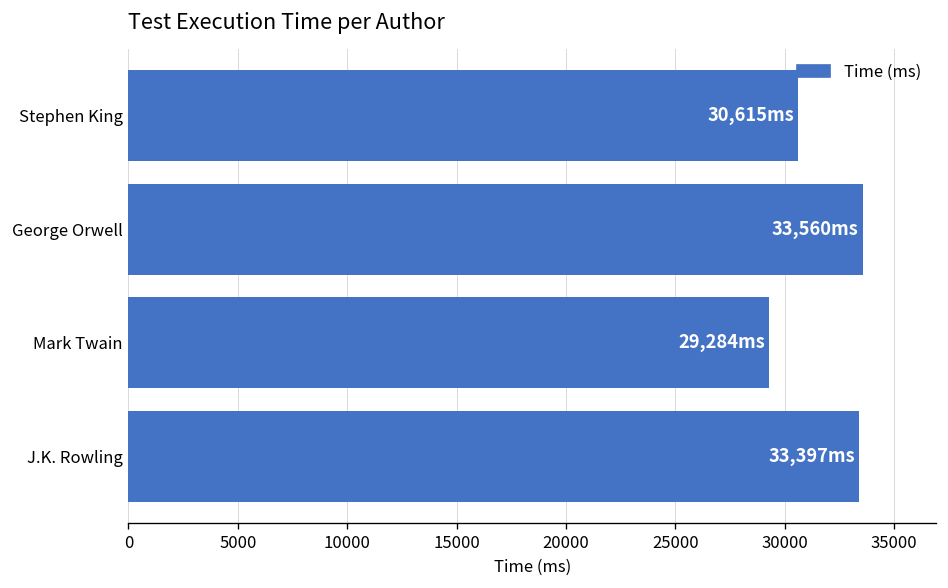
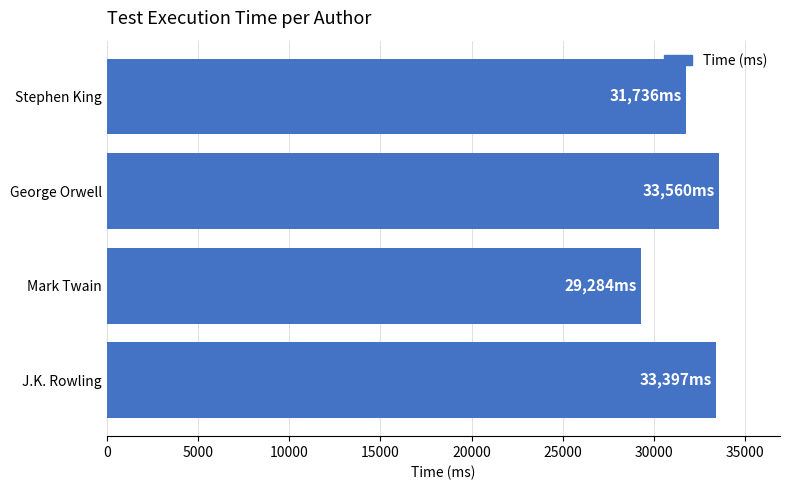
Stephen King: 30,615 -> 31,736
